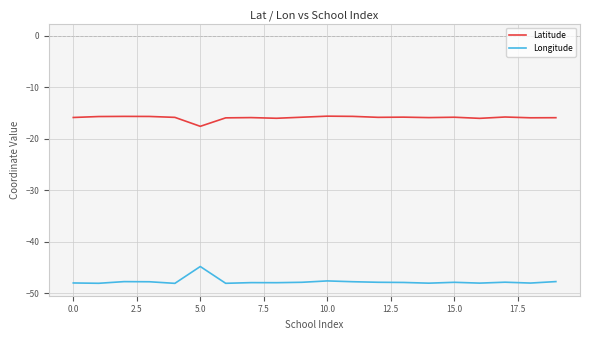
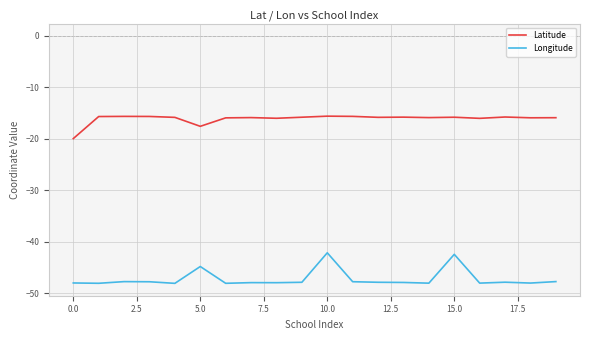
Latitude, 0.0: -16 -> -20
Longitude, 10.0: -48 -> -42
Longitude, 15.0: -48 -> -42
